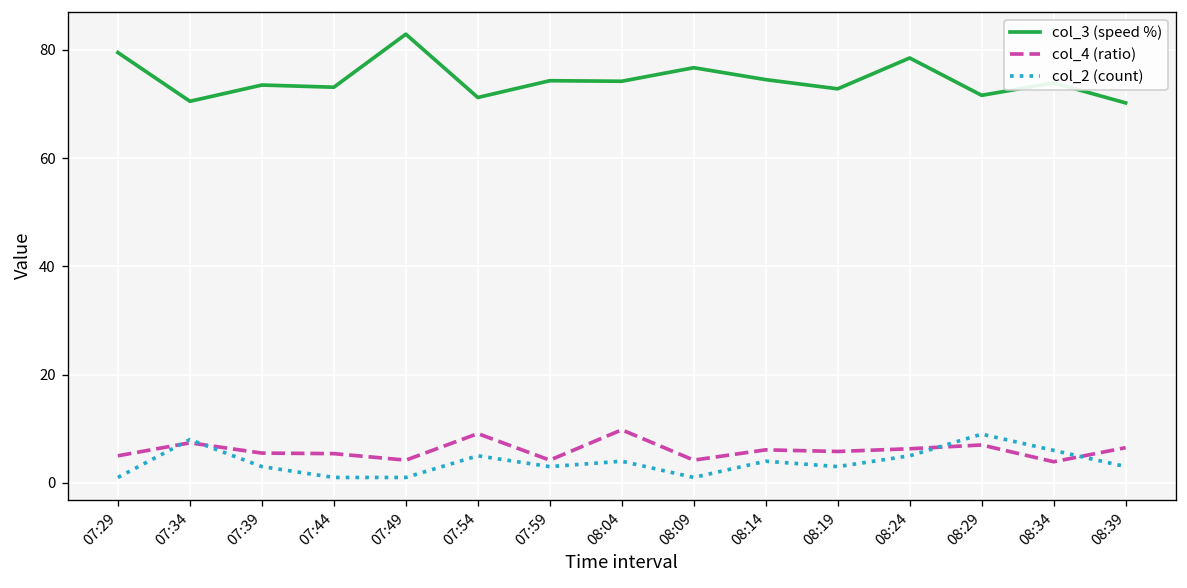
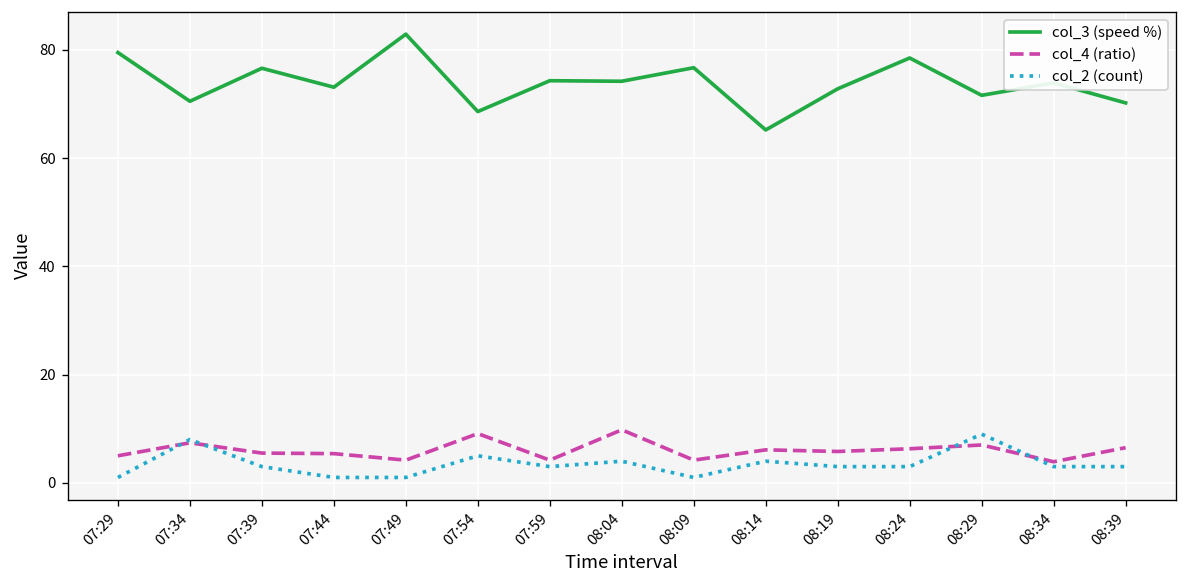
col_3 (speed %), 07:39: 74 -> 77
col_3 (speed %), 07:54: 71 -> 69
col_3 (speed %), 08:14: 75 -> 65
col_2 (count), 08:24: 5 -> 3
col_2 (count), 08:34: 6 -> 3
